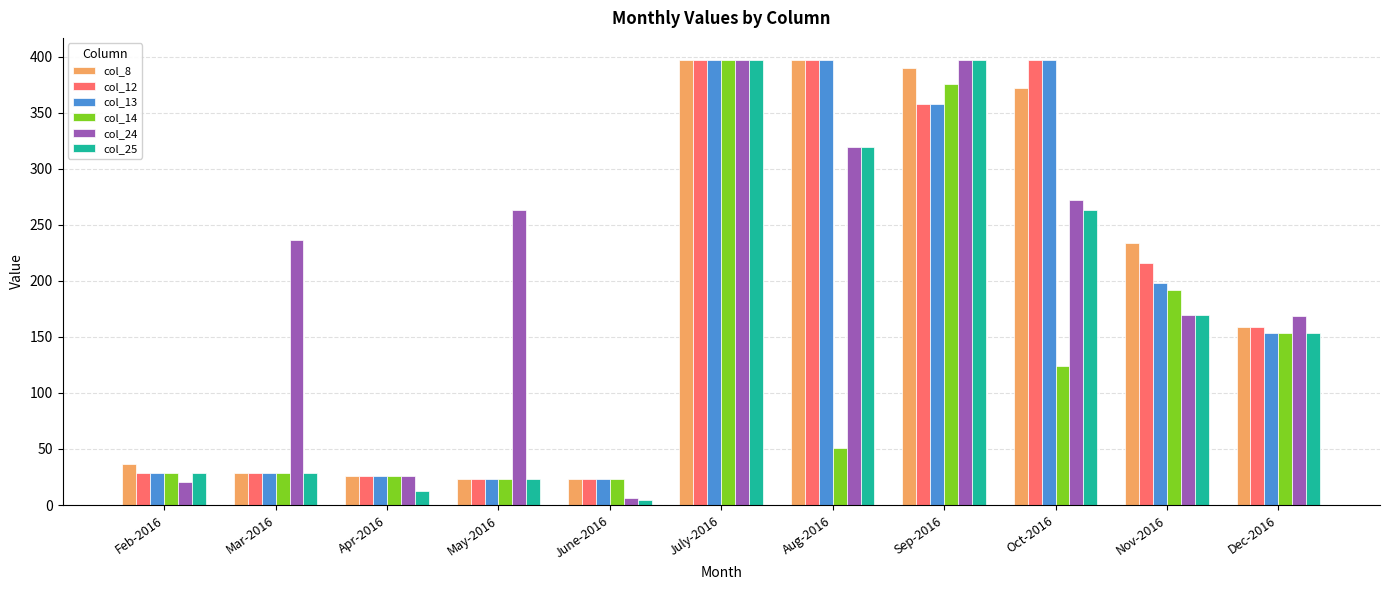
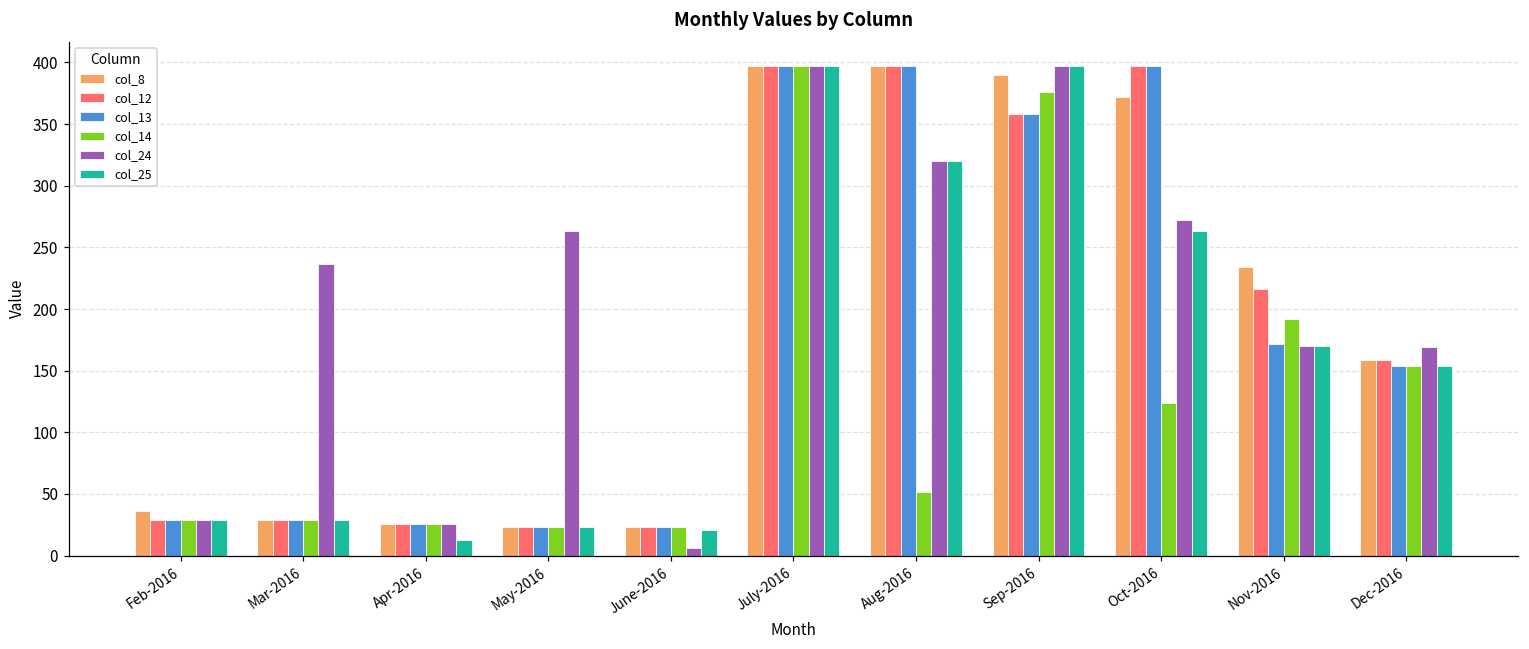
col_24, Feb-2016: 20 -> 29
col_25, June-2016: 5 -> 20
col_13, Nov-2016: 198 -> 172
